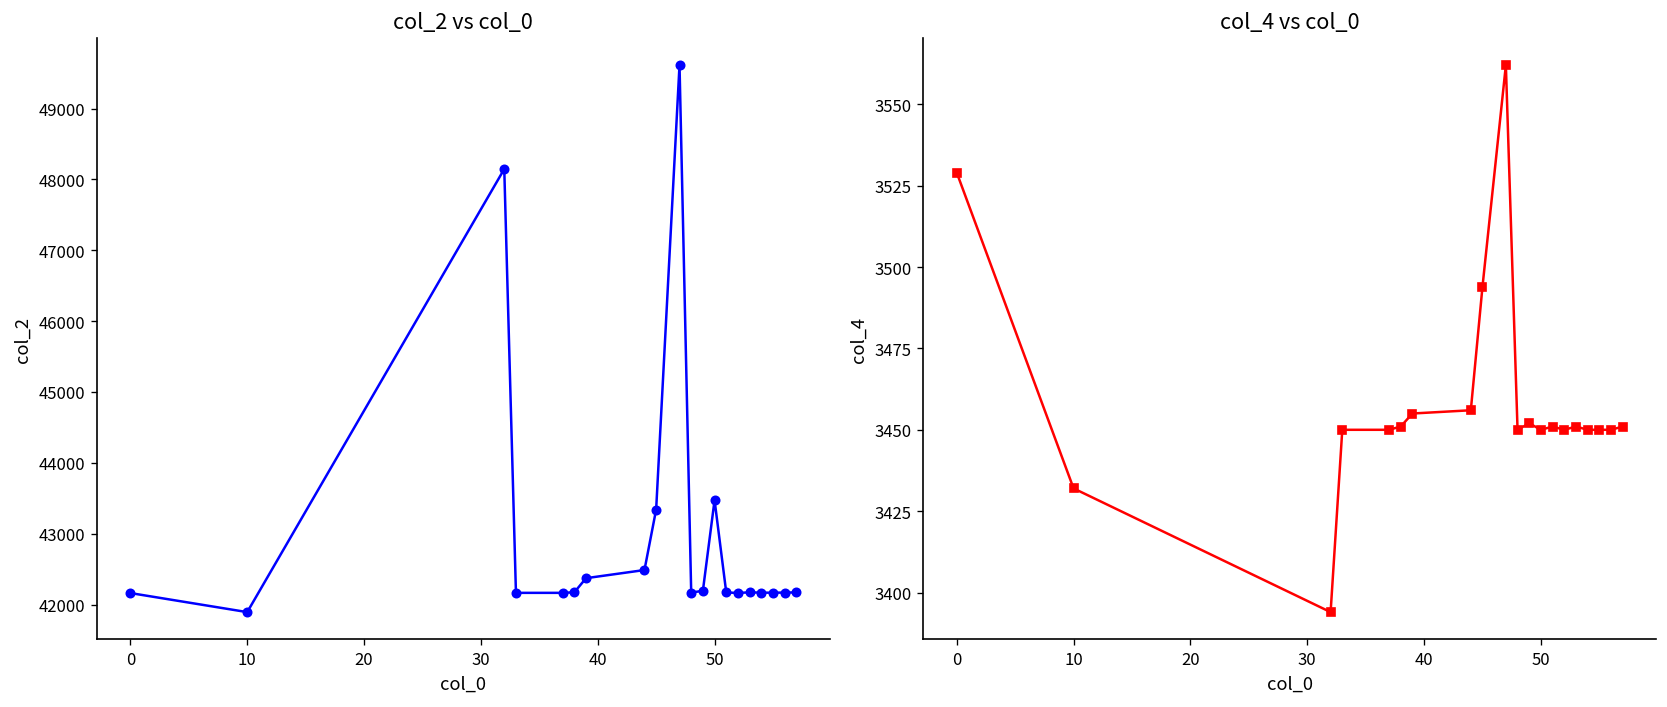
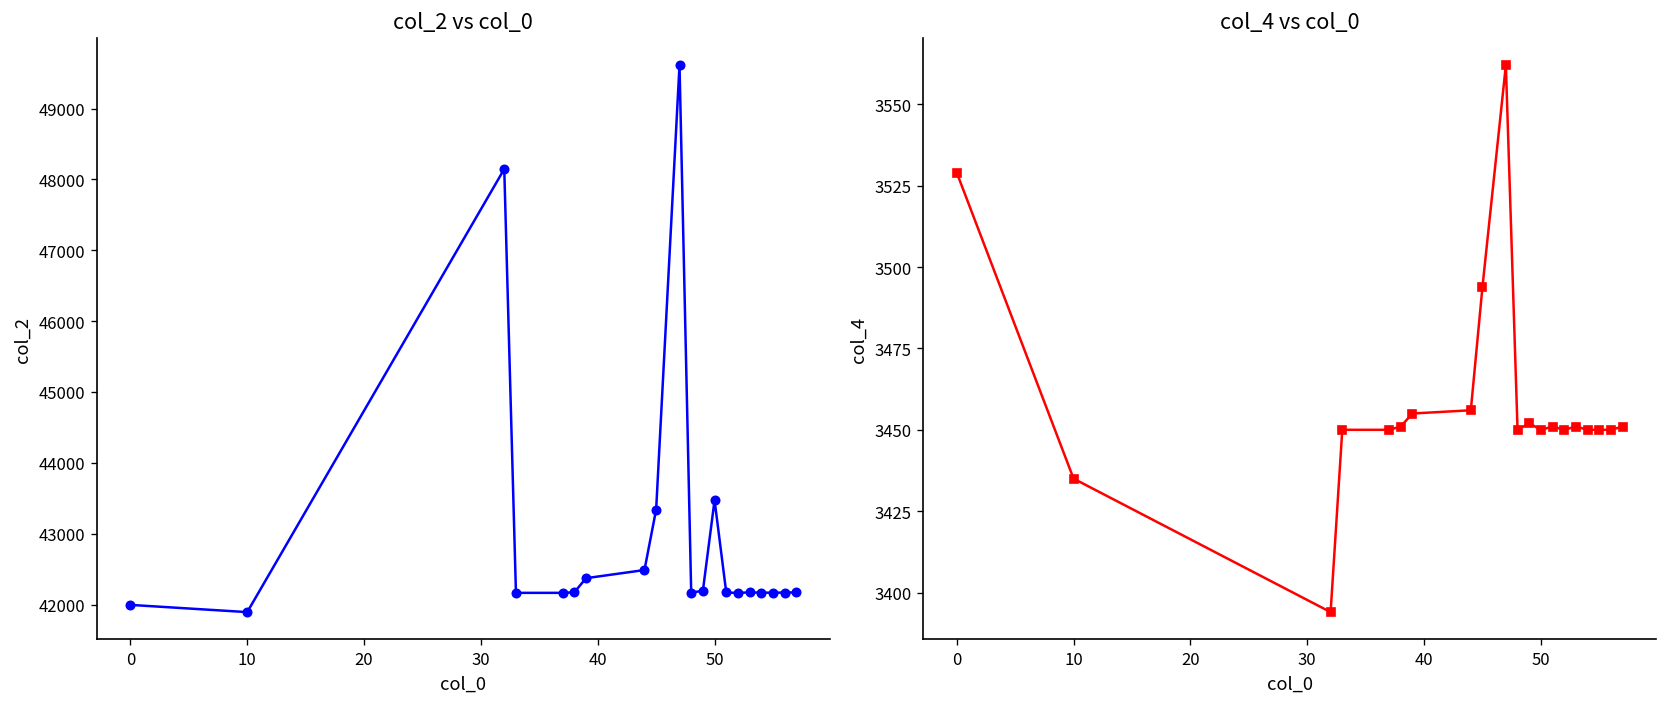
col_2 vs col_0, 0: 42200 -> 42000
col_4 vs col_0, 10: 3432 -> 3435
